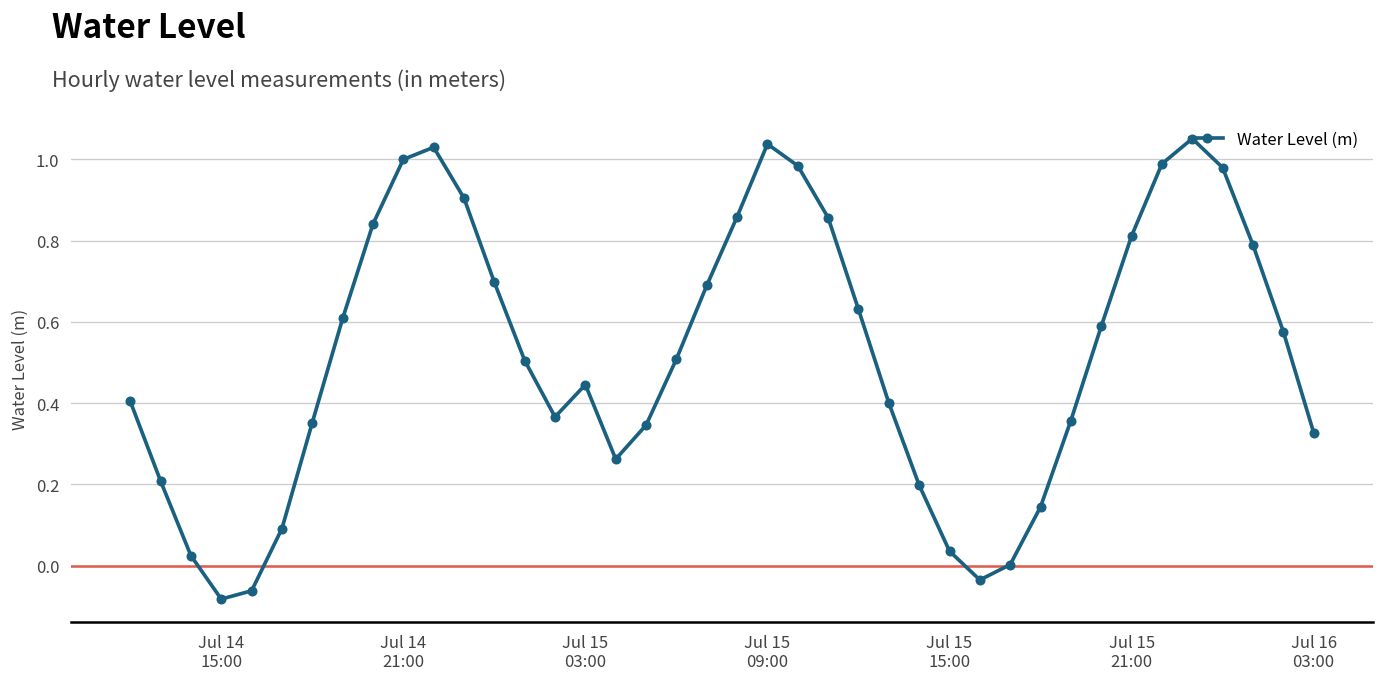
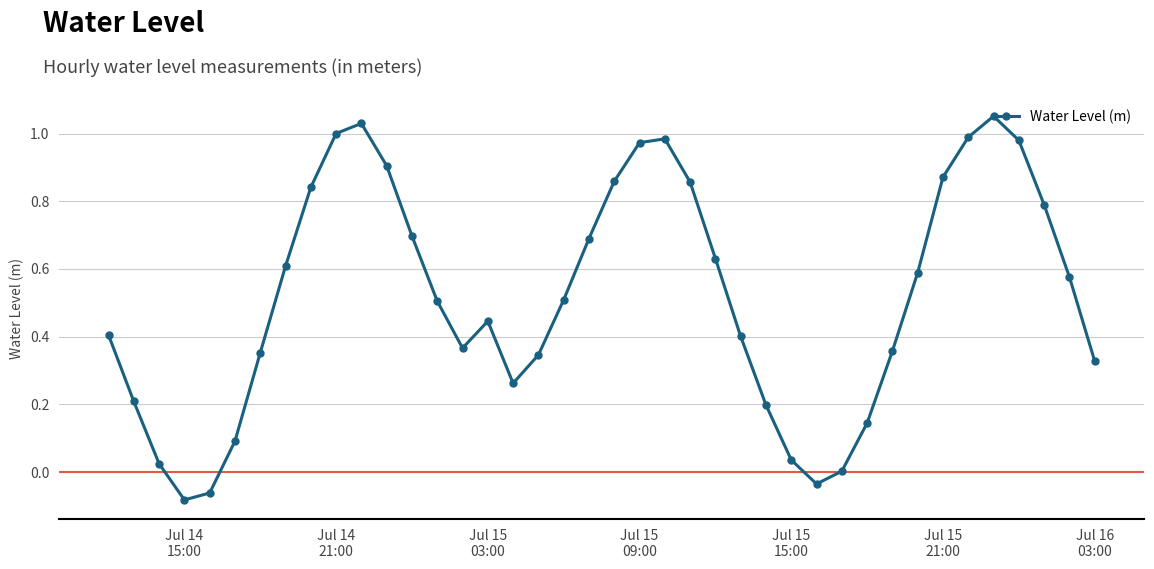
Jul 15 09:00: 1.04 -> 0.97
Jul 15 21:00: 0.81 -> 0.87
